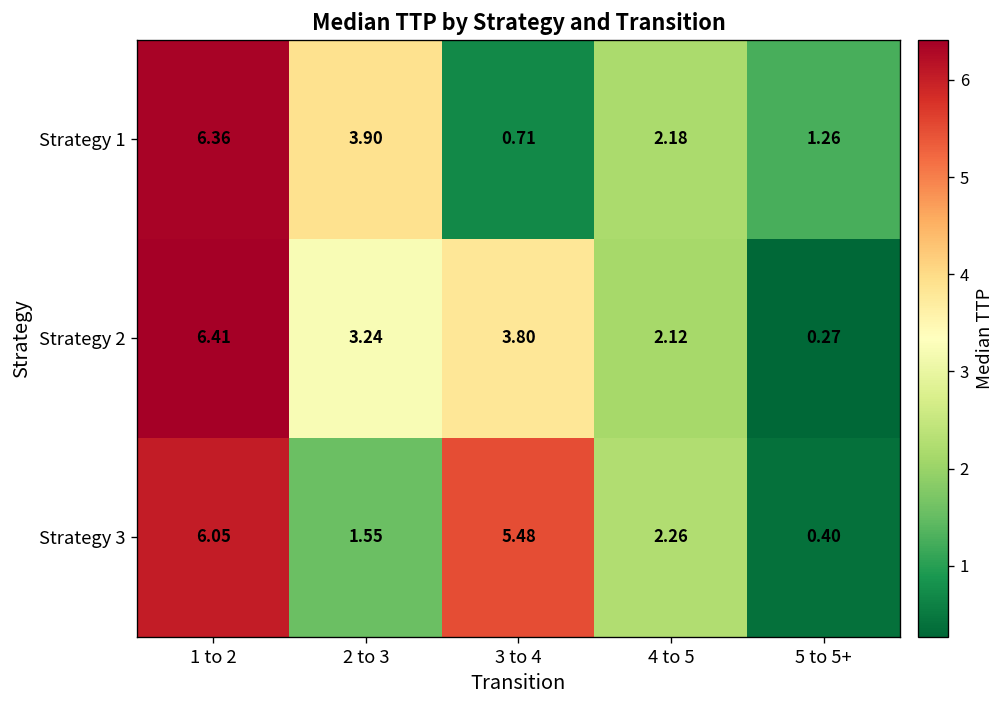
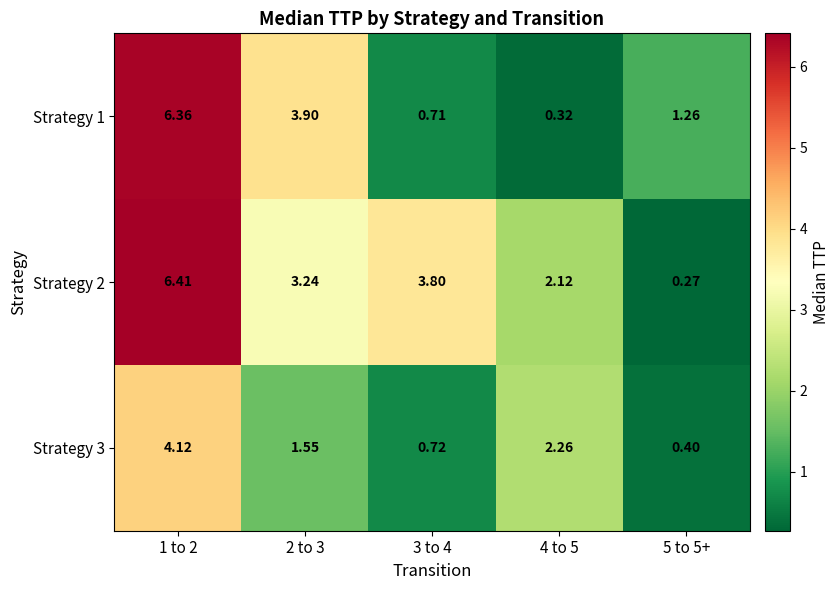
Strategy 1, 4 to 5: 2.18 -> 0.32
Strategy 3, 1 to 2: 6.05 -> 4.12
Strategy 3, 3 to 4: 5.48 -> 0.72
